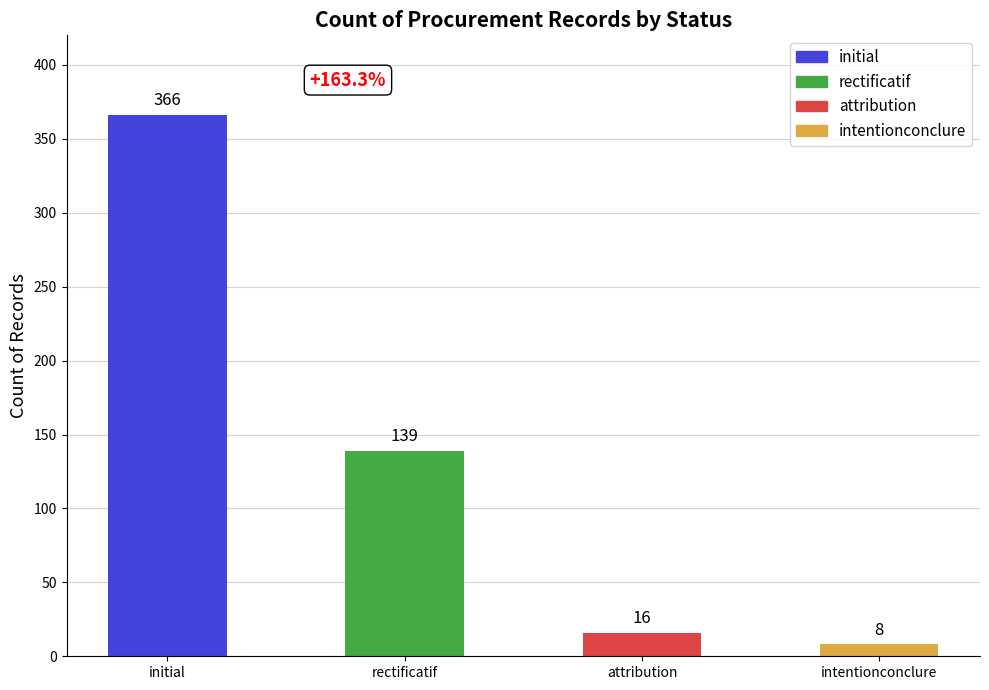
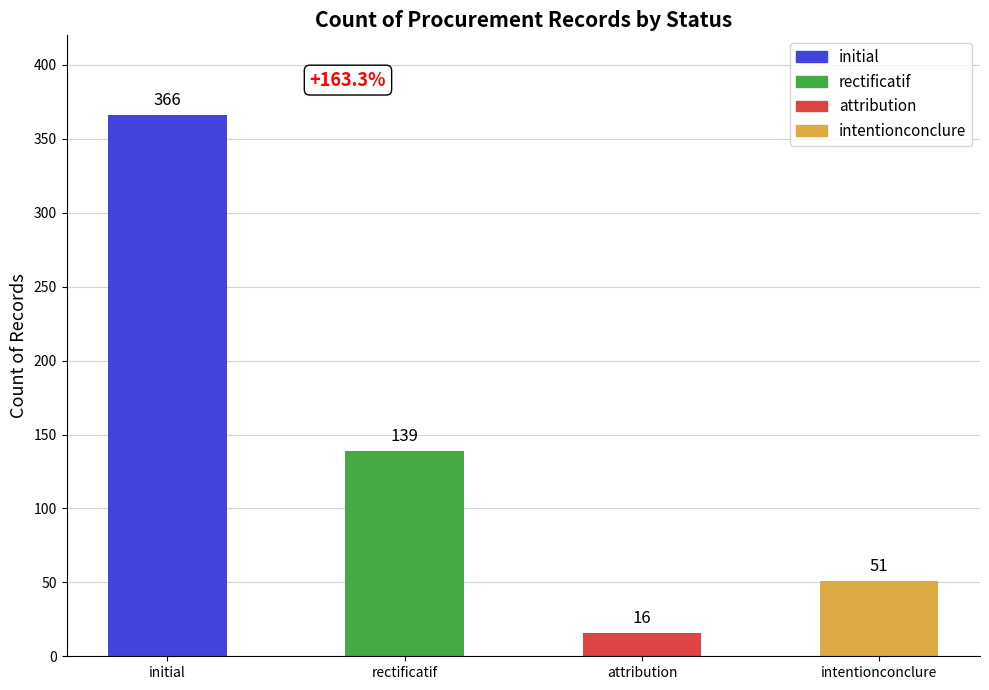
intentionconclure: 8 -> 51
